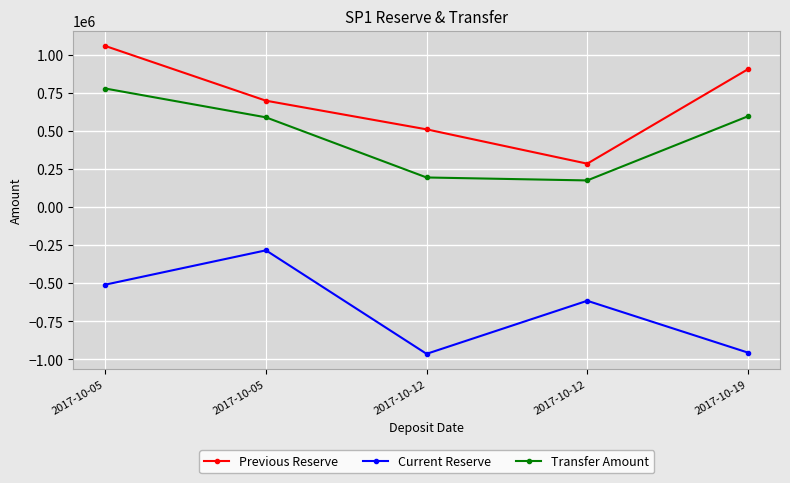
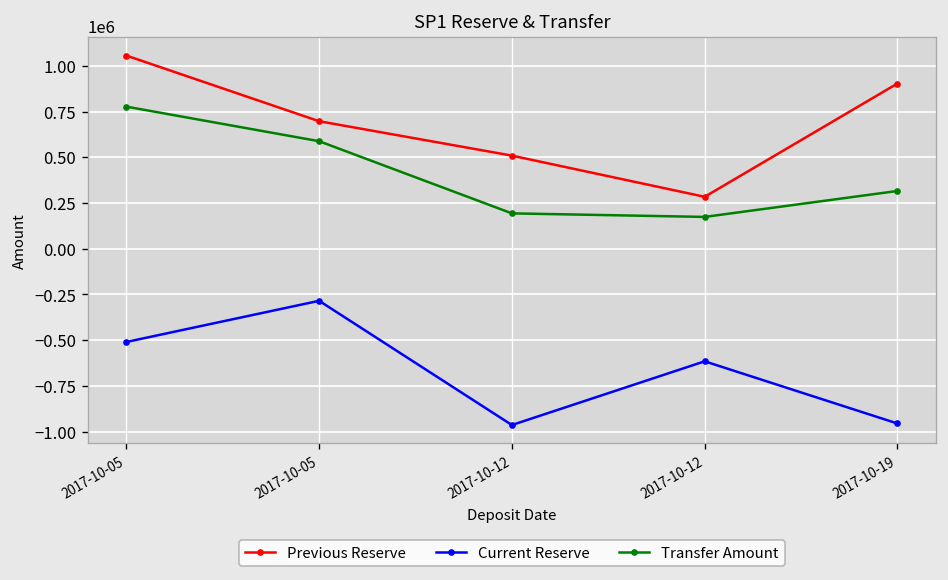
Transfer Amount, 2017-10-19: 600000 -> 320000
